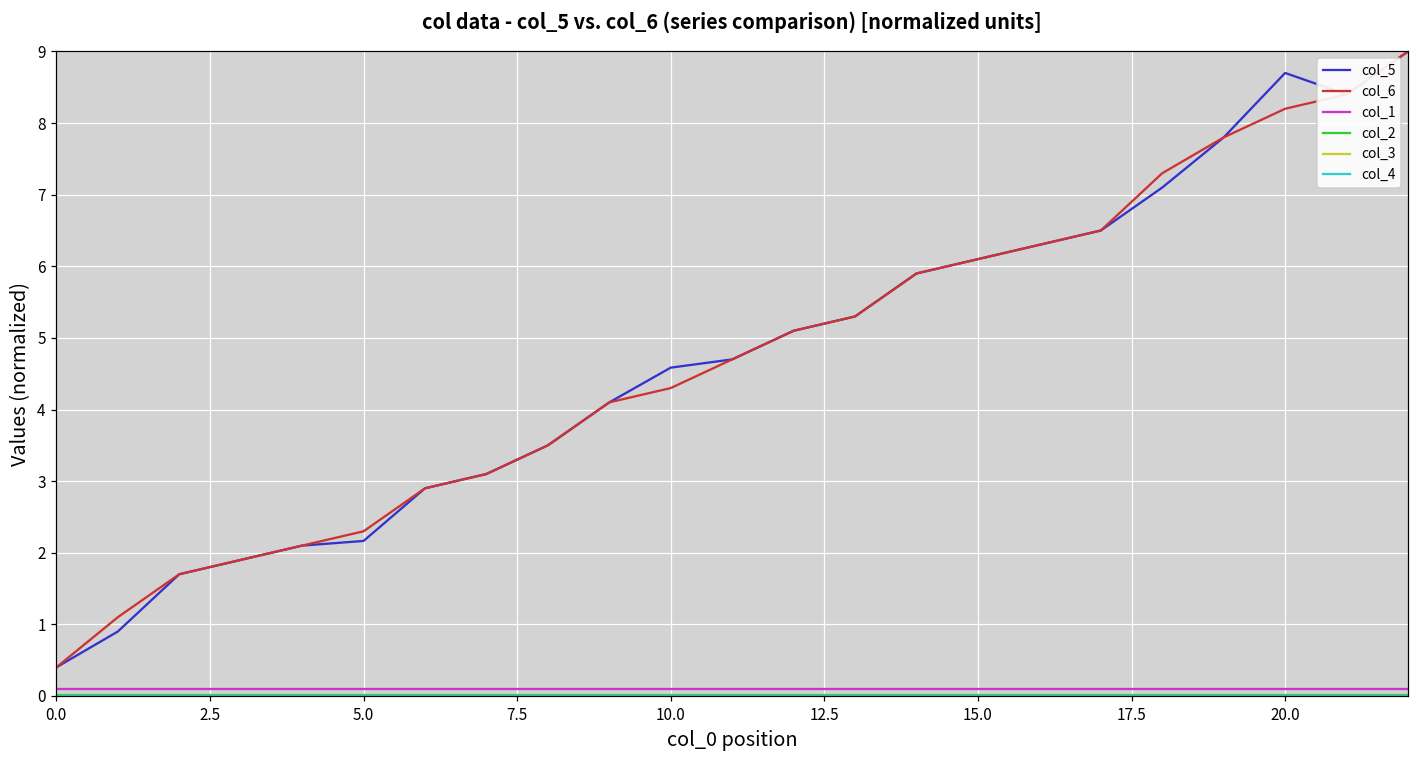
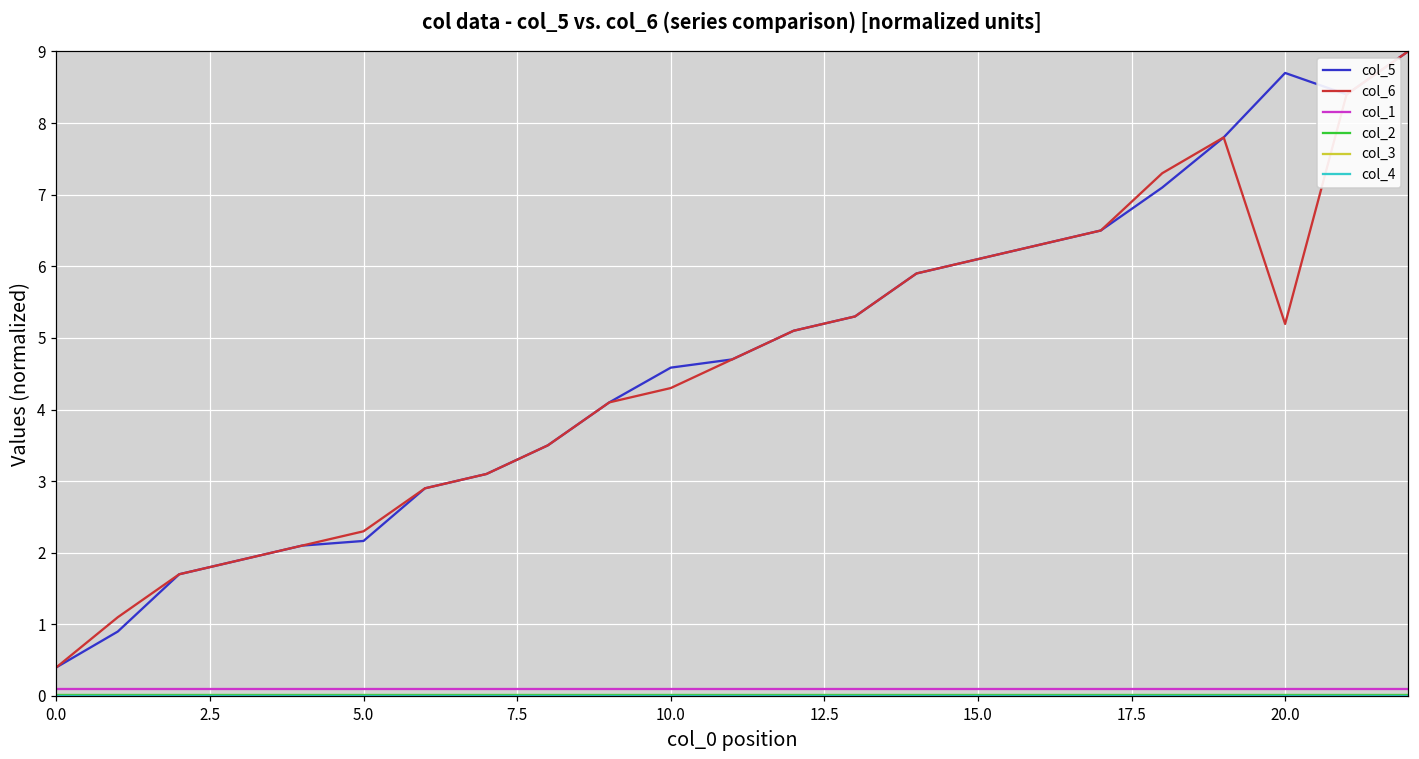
col_6, 20.0: 8.2 -> 5.2
